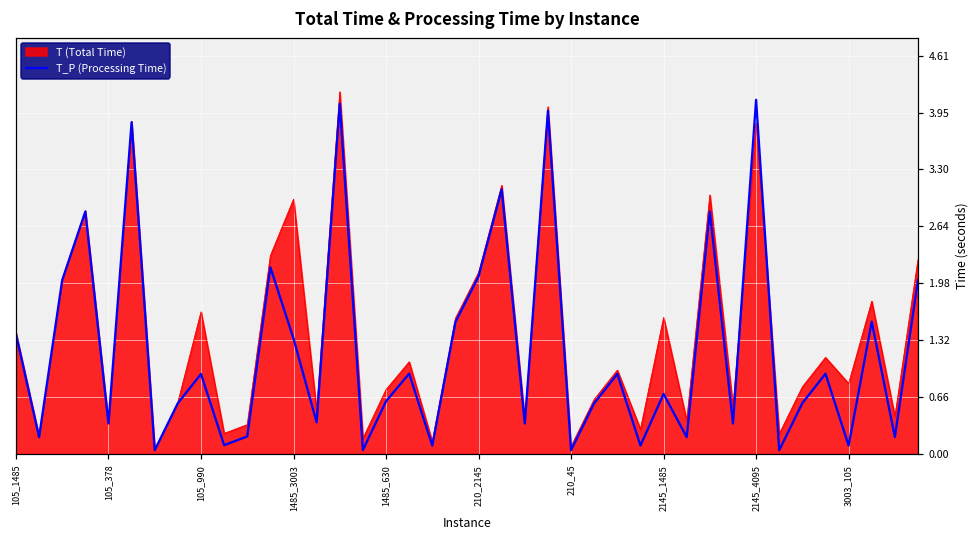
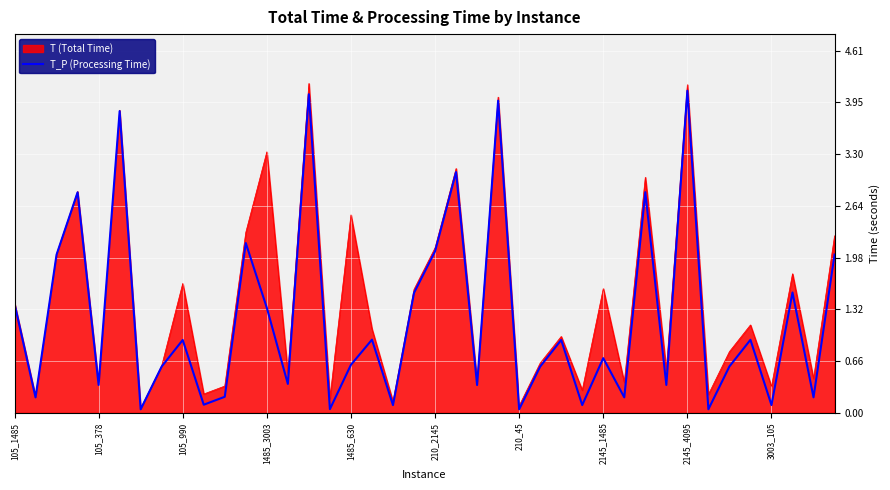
T (Total Time), 1485_3003: 3.0 -> 3.3
T (Total Time), 1485_630: 0.7 -> 2.5
T (Total Time), 2145_4095: 3.8 -> 4.2
T (Total Time), 3003_105: 0.8 -> 0.3
